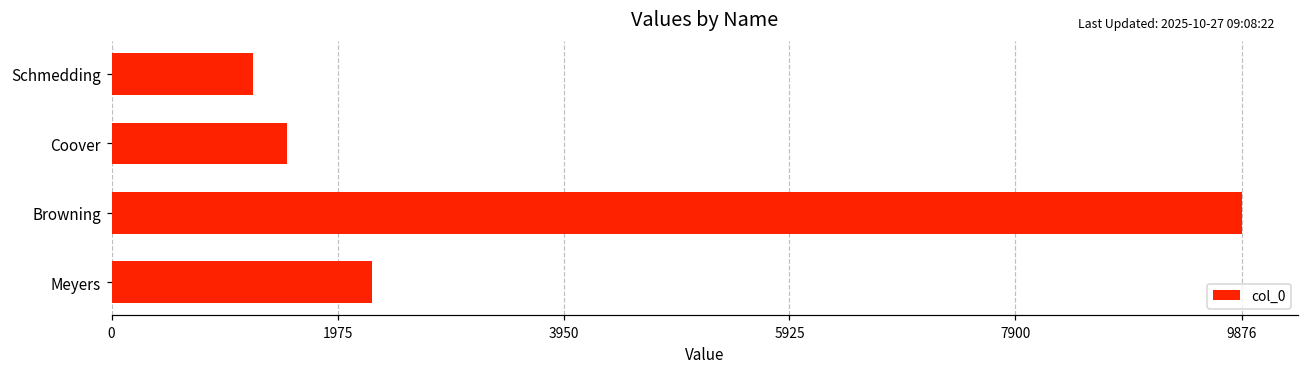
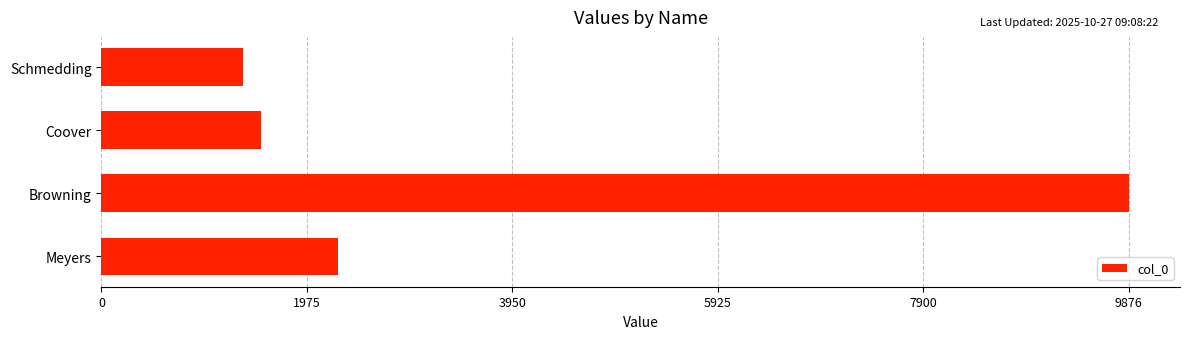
Schmedding: 1230 -> 1360
